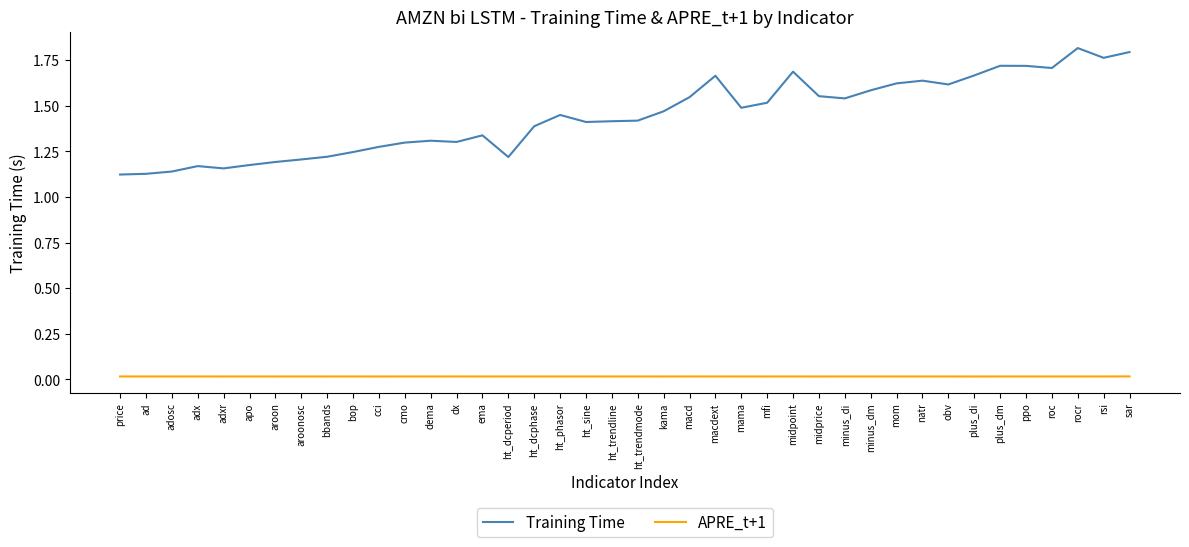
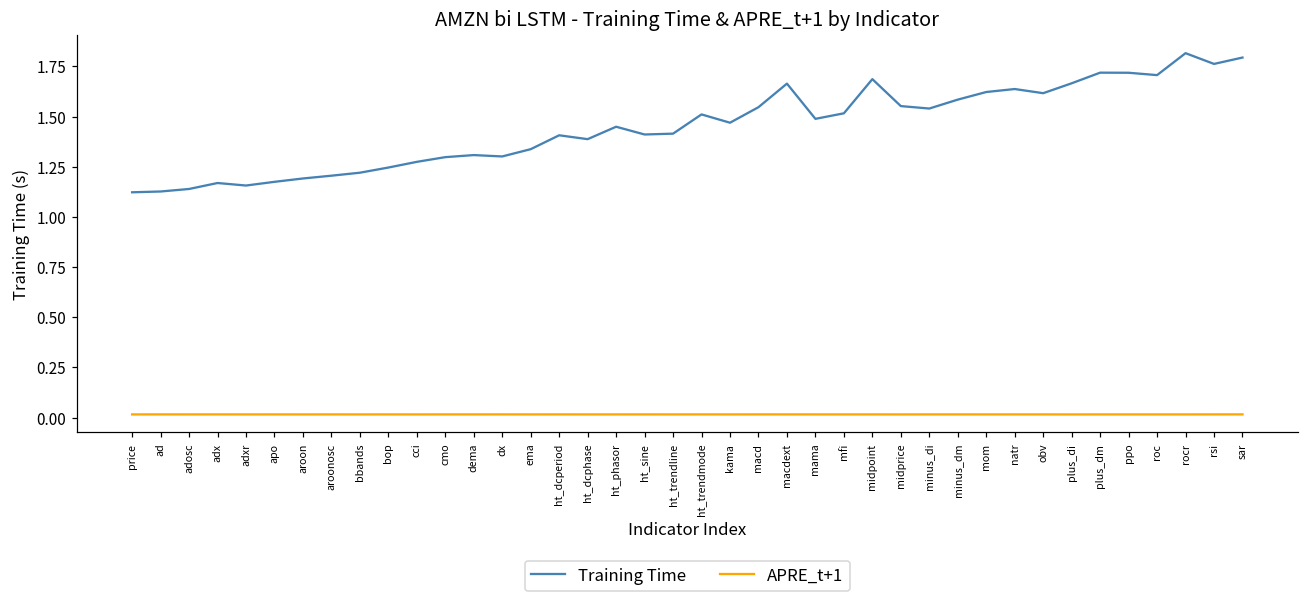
Training Time, ht_dcperiod: 1.22 -> 1.41
Training Time, ht_trendmode: 1.42 -> 1.51
